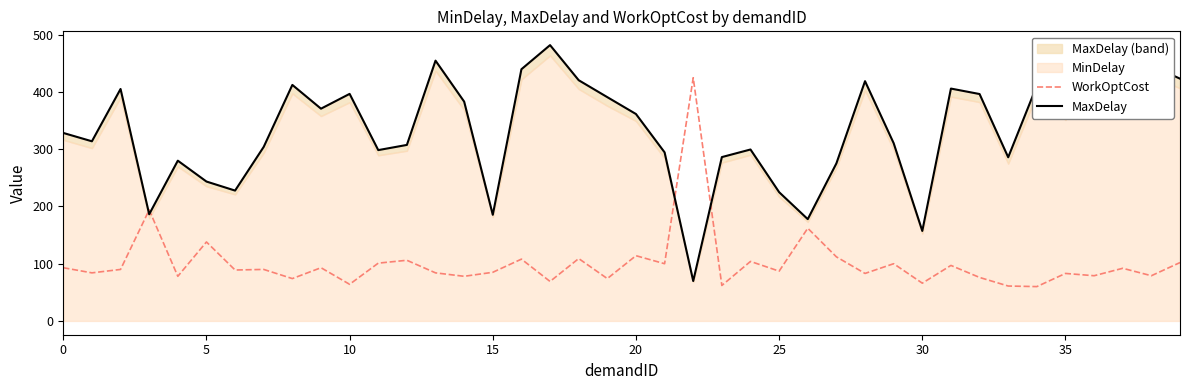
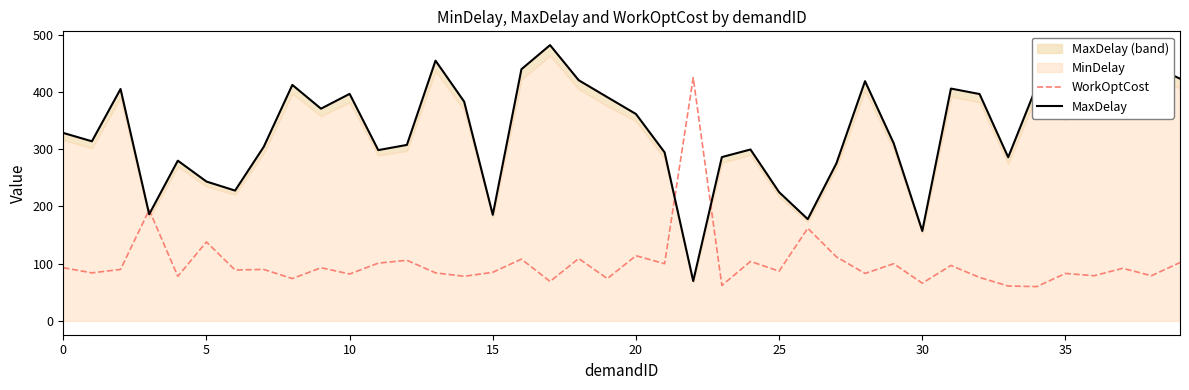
WorkOptCost, 10: 60 -> 80
